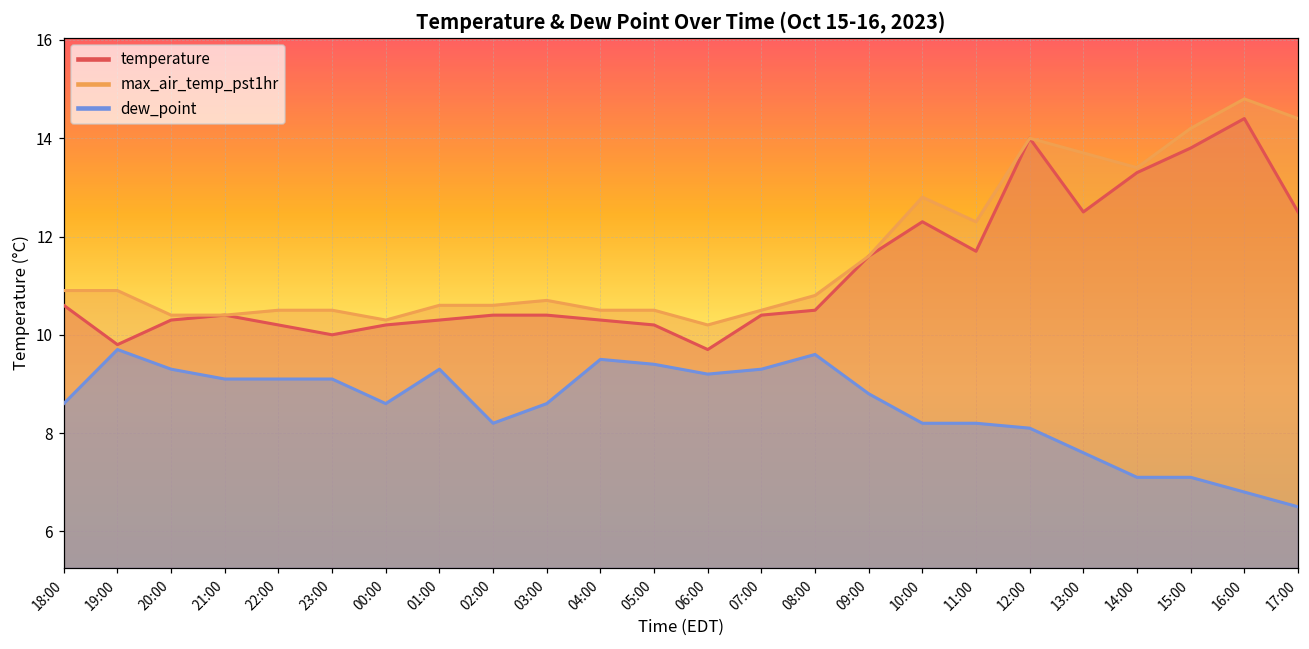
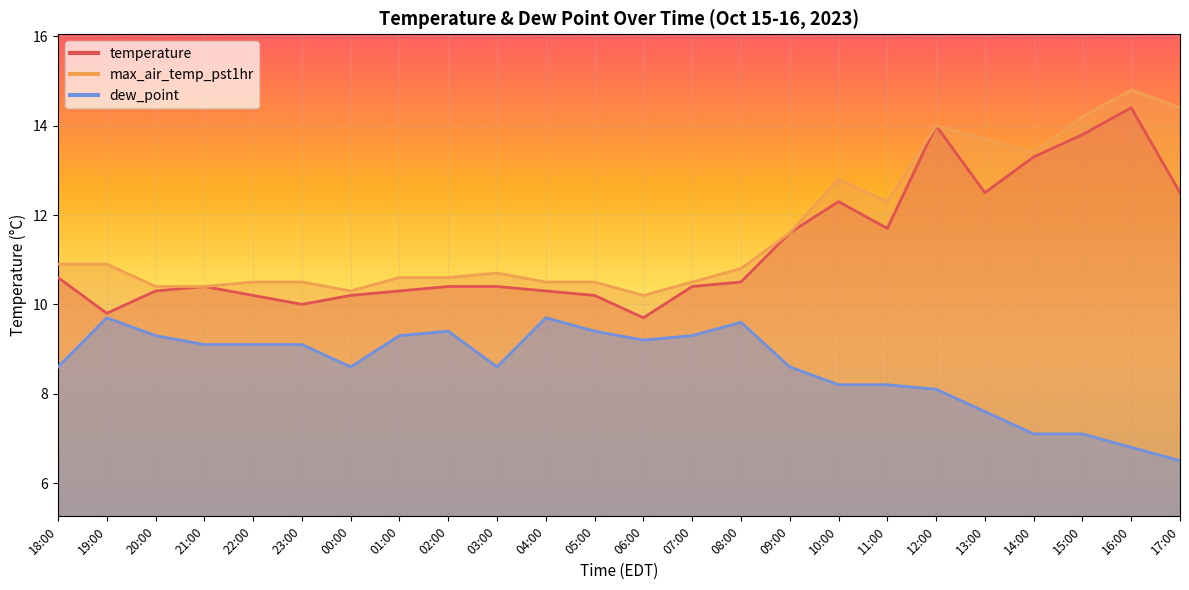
dew_point, 02:00: 8.2 -> 9.4
dew_point, 04:00: 9.5 -> 9.7
dew_point, 09:00: 8.8 -> 8.6
